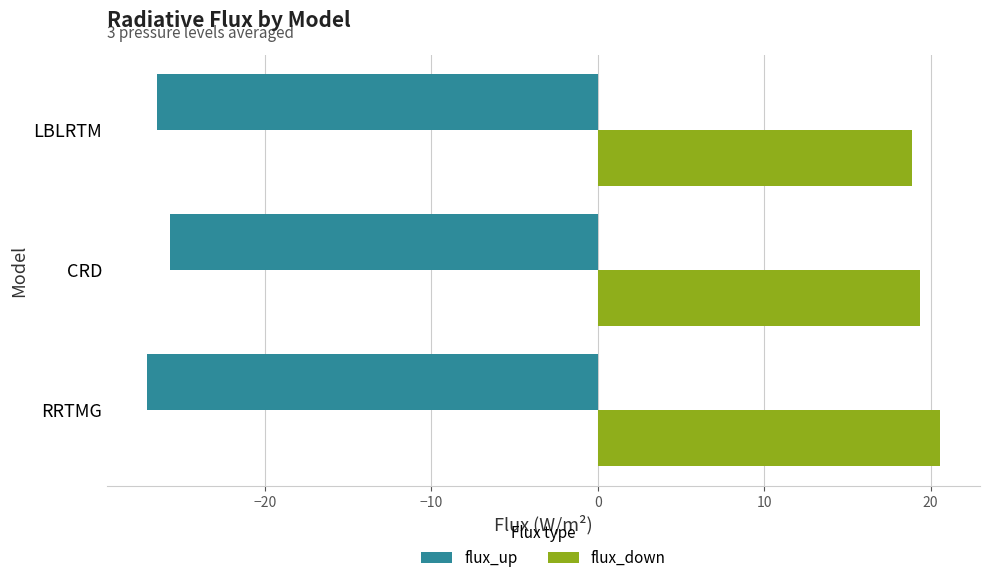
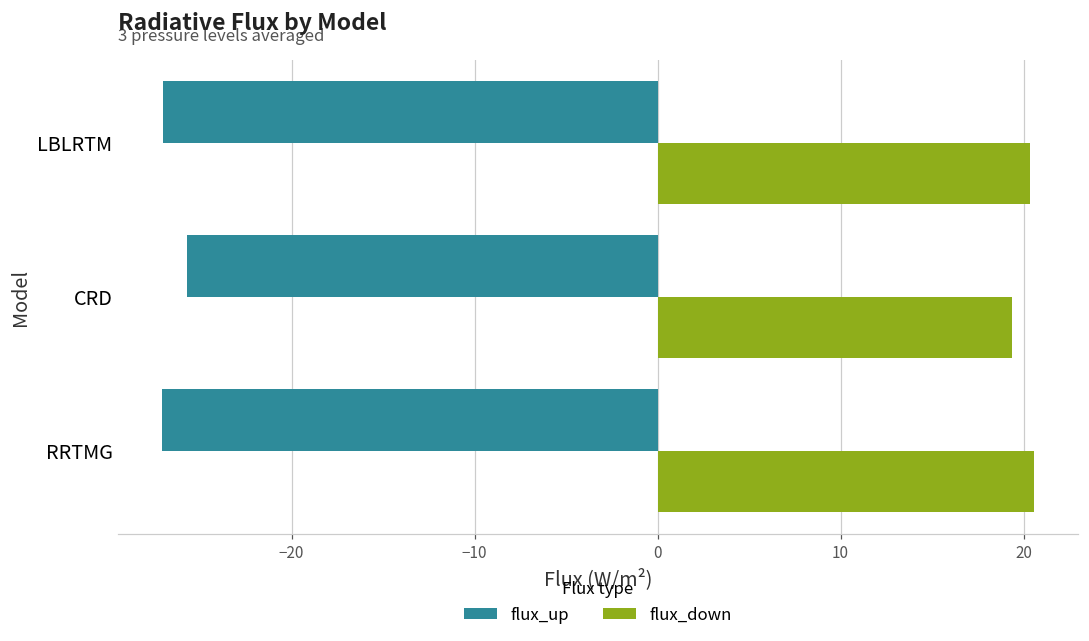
flux_up, LBLRTM: -26.5 -> -27.0
flux_down, LBLRTM: 18.9 -> 20.4
